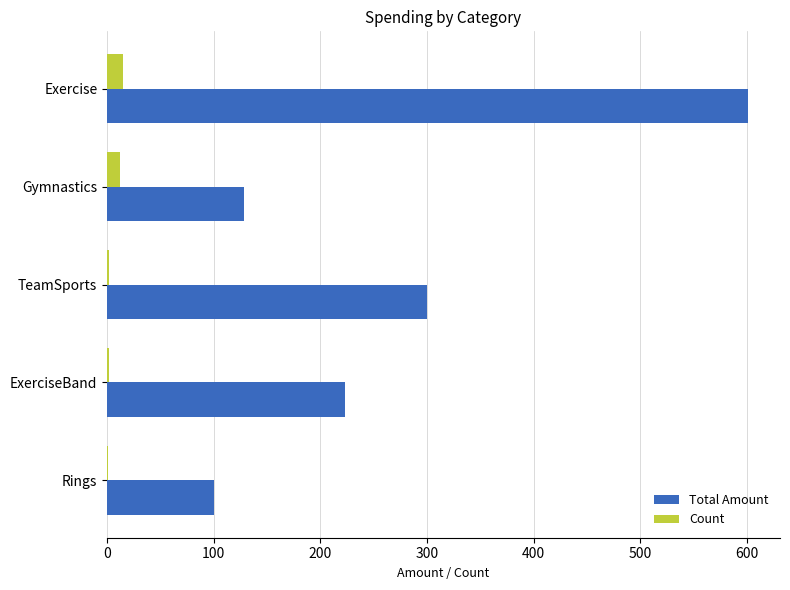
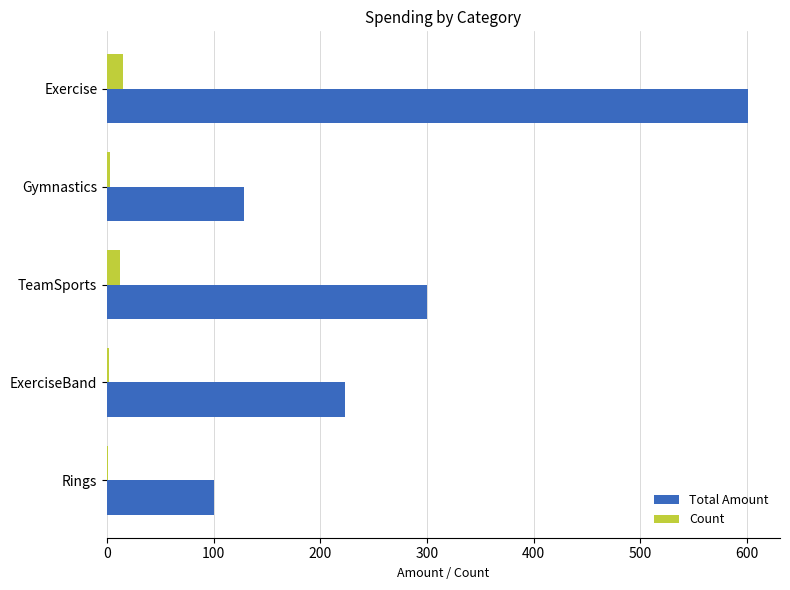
Count, Gymnastics: 12 -> 3
Count, TeamSports: 2 -> 12
